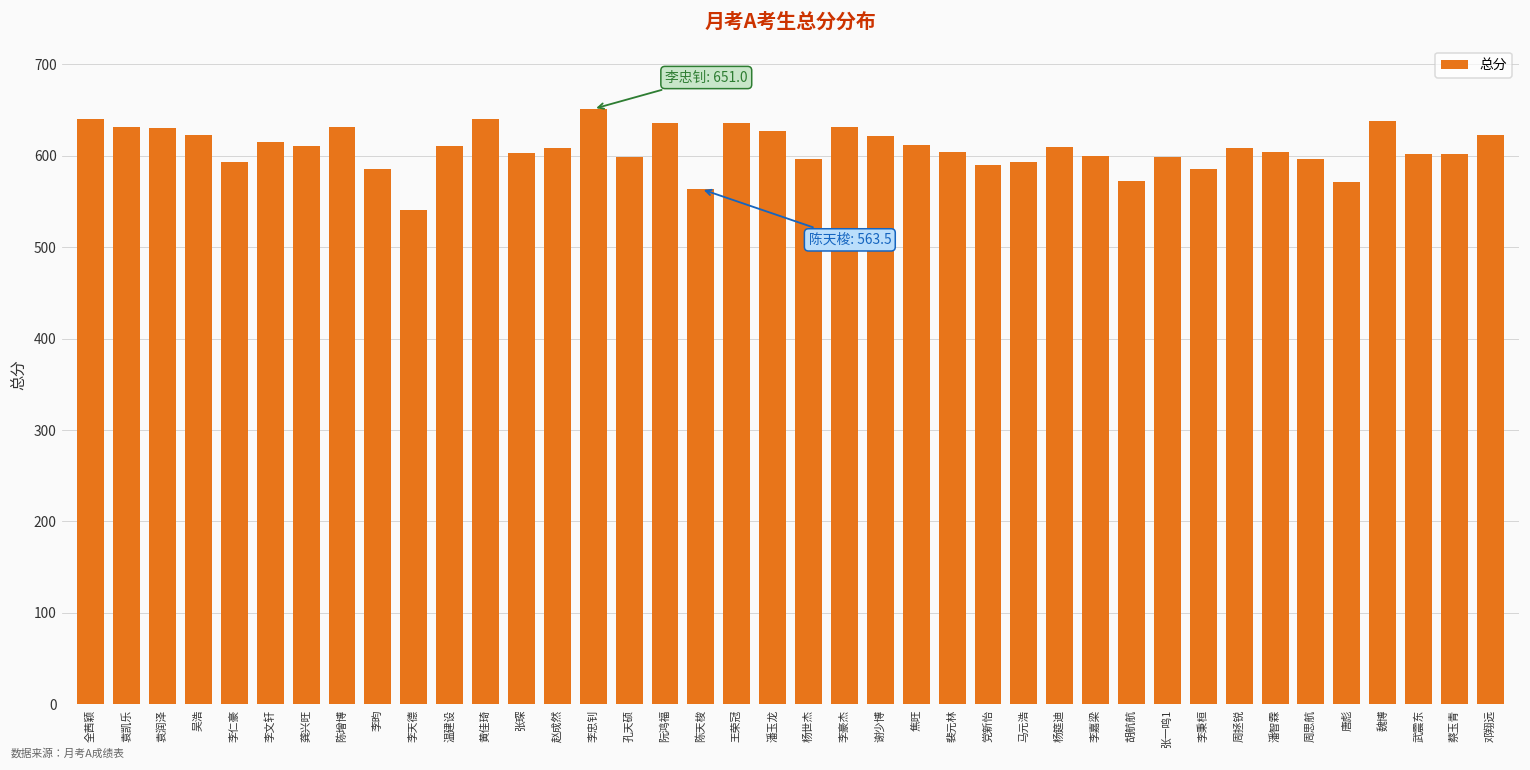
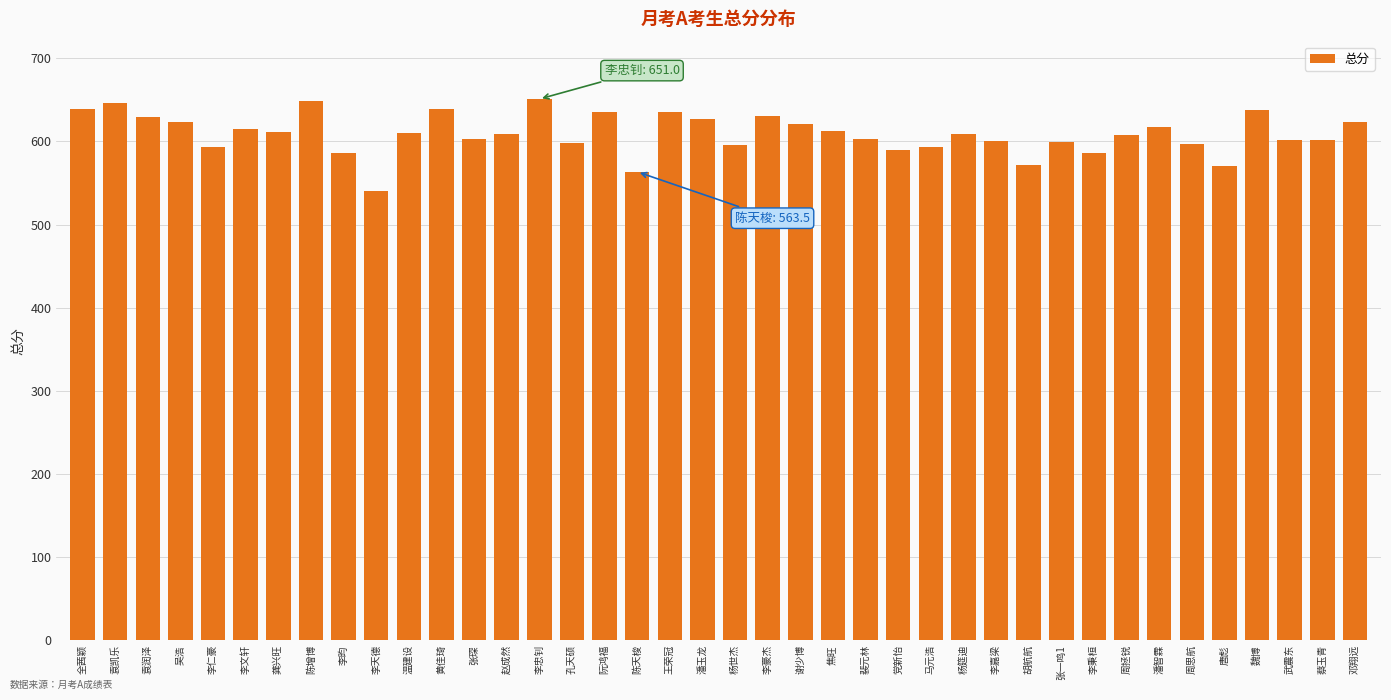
袁凯乐: 630 -> 650
陈增博: 630 -> 650
潘智霖: 600 -> 620
